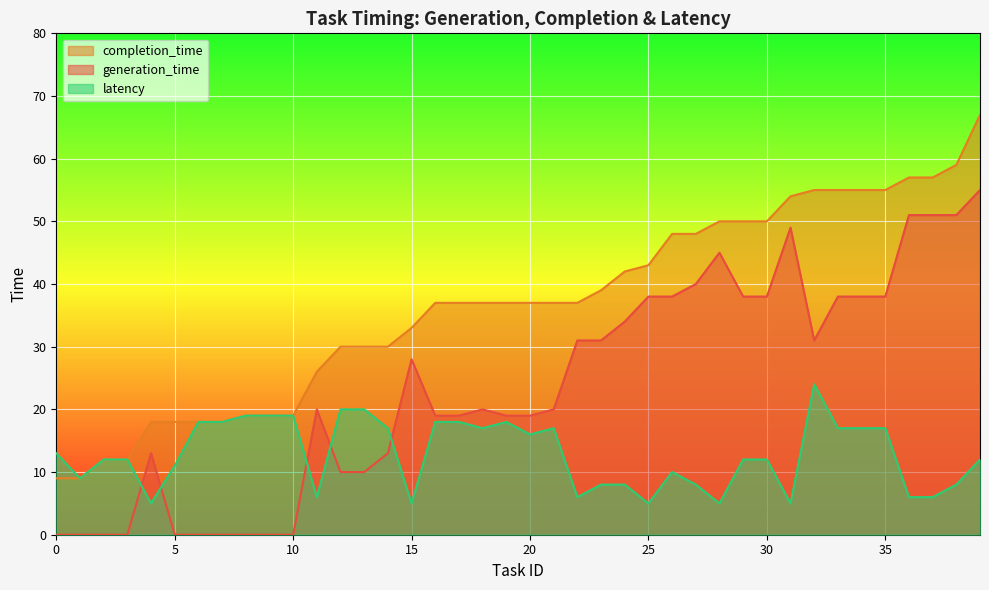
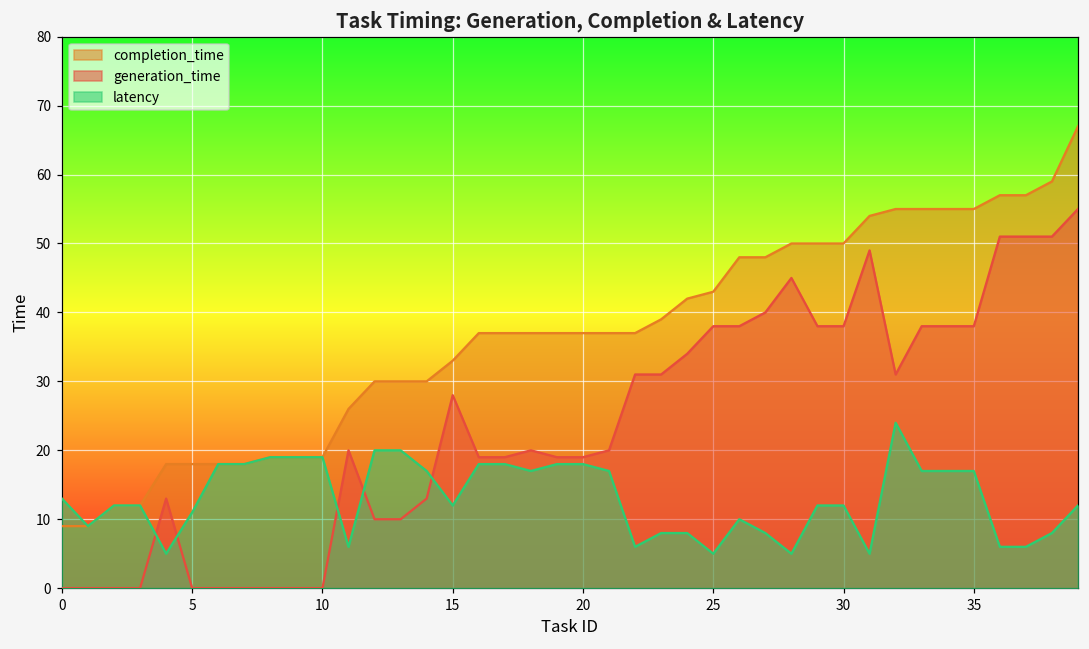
latency, 15: 5 -> 12
latency, 20: 16 -> 18
